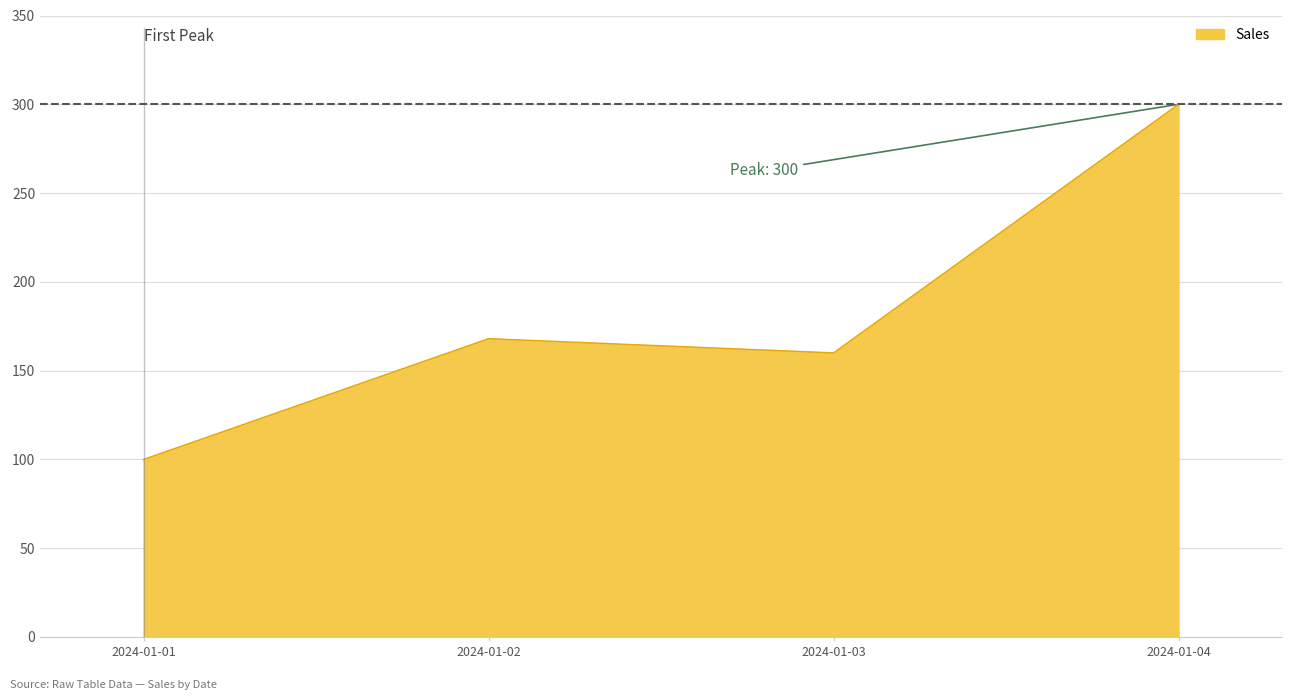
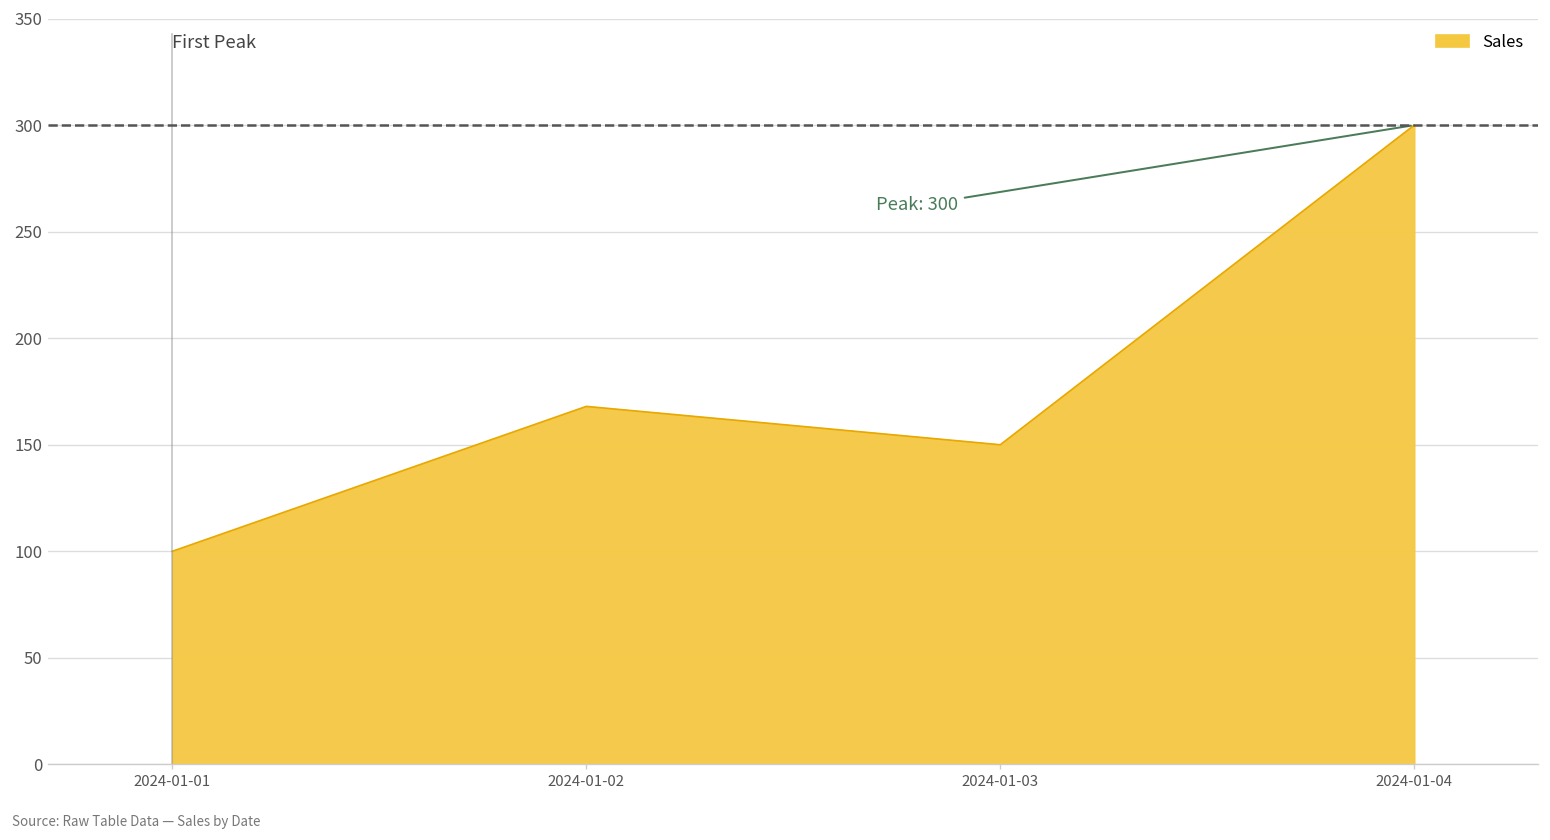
2024-01-03: 160 -> 150
